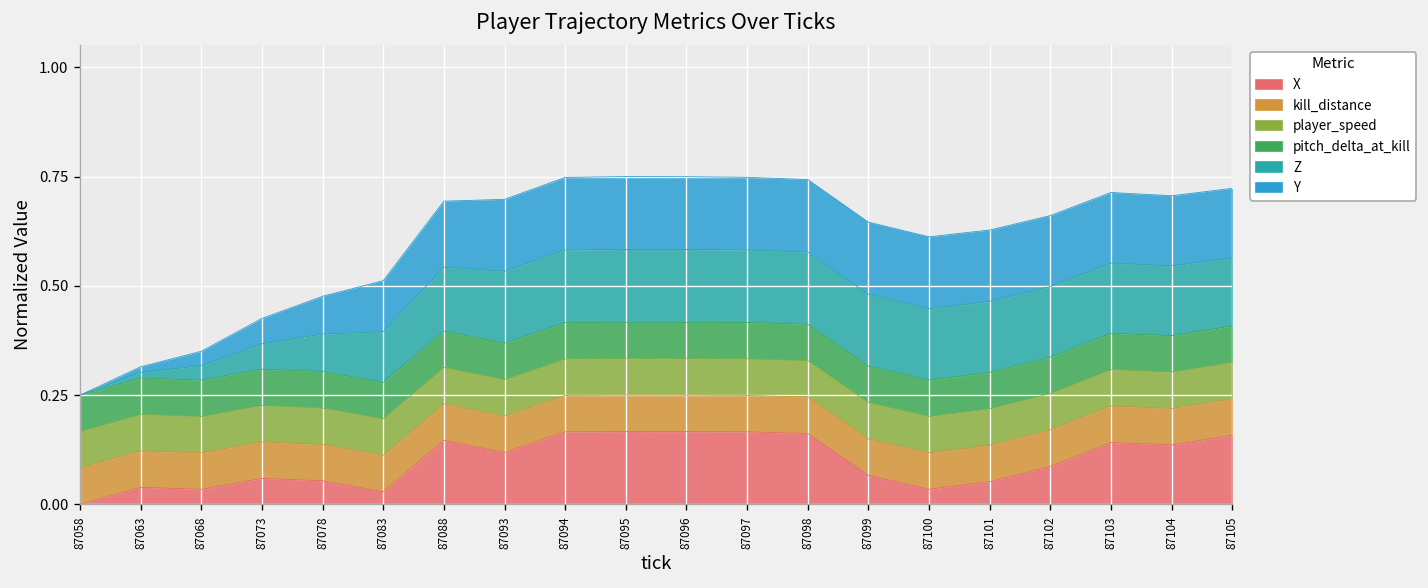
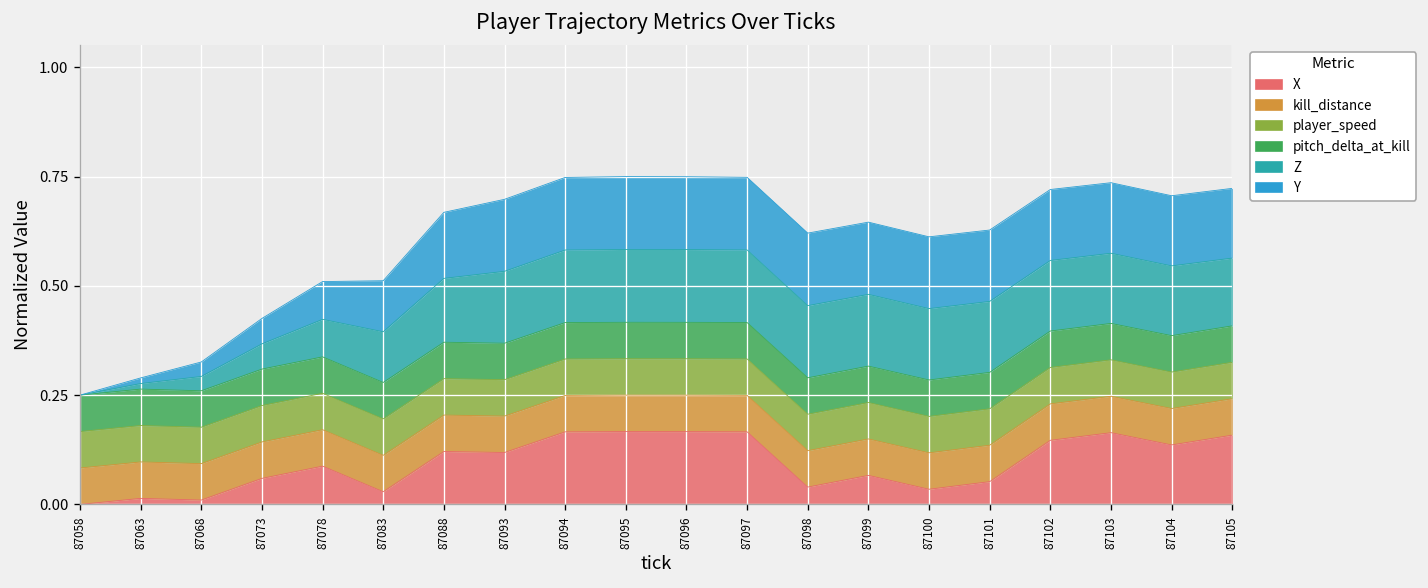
X, 87063: 0.04 -> 0.01
X, 87068: 0.03 -> 0.01
X, 87078: 0.05 -> 0.09
X, 87088: 0.15 -> 0.12
X, 87098: 0.16 -> 0.04
X, 87102: 0.09 -> 0.15
X, 87103: 0.14 -> 0.16
